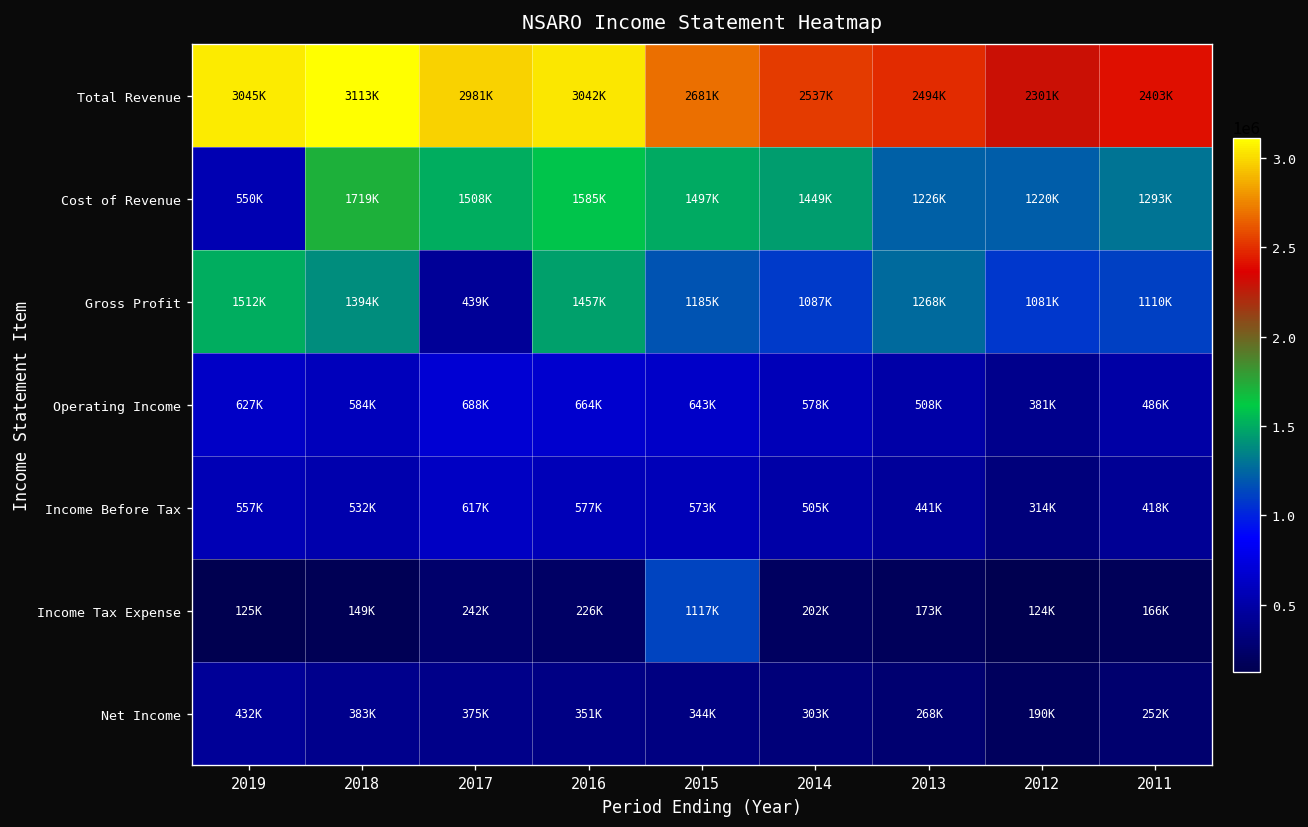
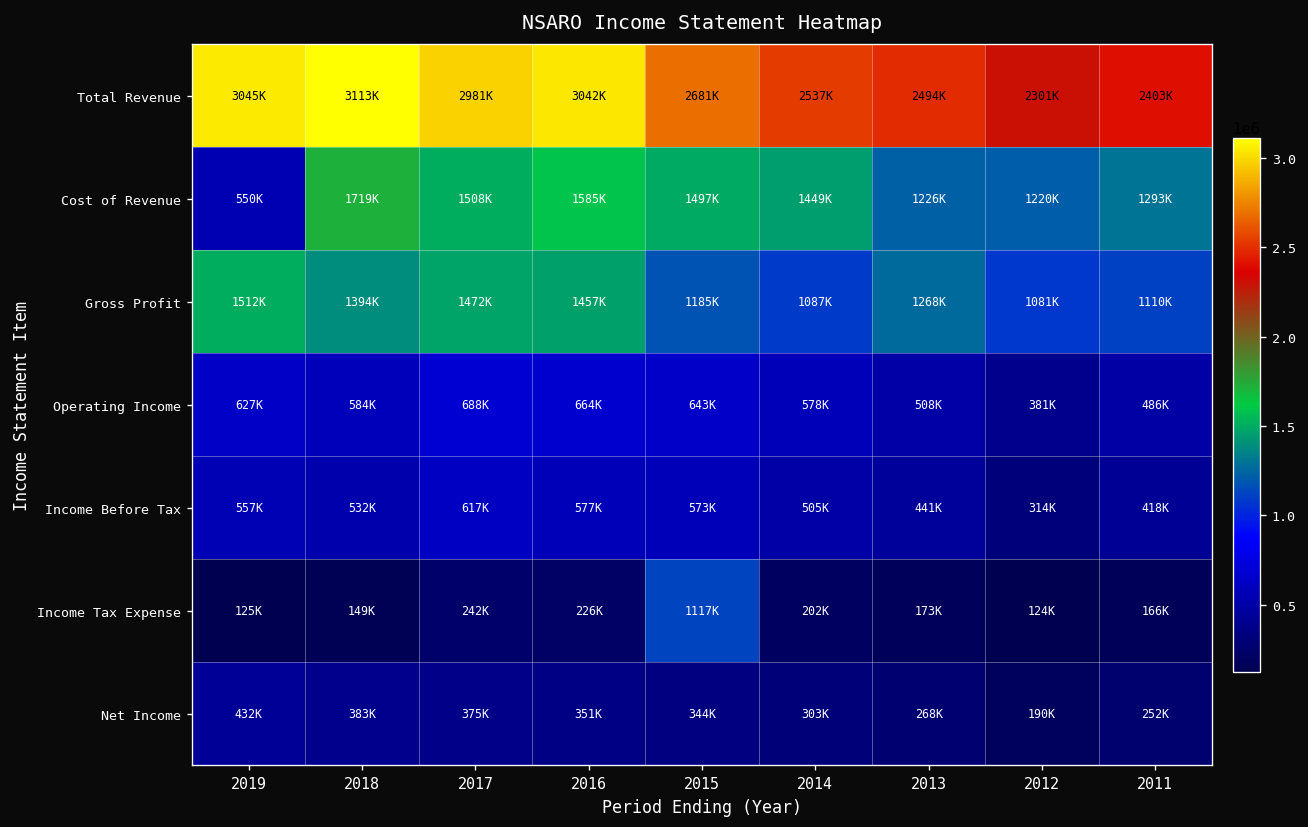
Gross Profit, 2017: 439K -> 1472K
